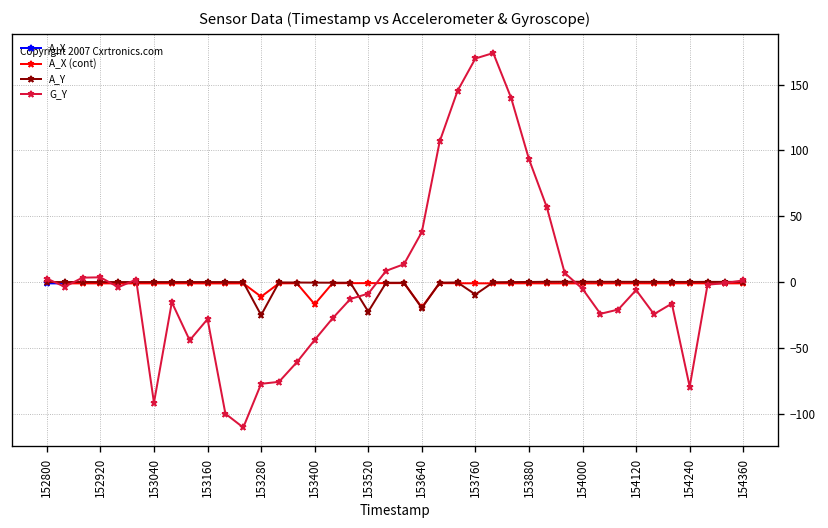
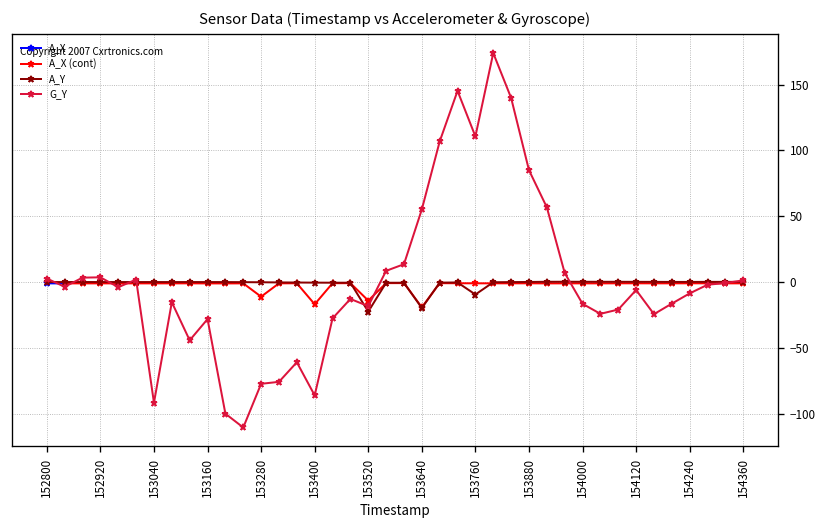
A_Y, 153280: -25 -> 0
G_Y, 153400: -44 -> -86
A_X (cont), 153520: -1 -> -14
G_Y, 153520: -9 -> -18
G_Y, 153640: 38 -> 55
G_Y, 153760: 170 -> 111
G_Y, 153880: 93 -> 85
G_Y, 154000: -5 -> -17
G_Y, 154240: -80 -> -9
